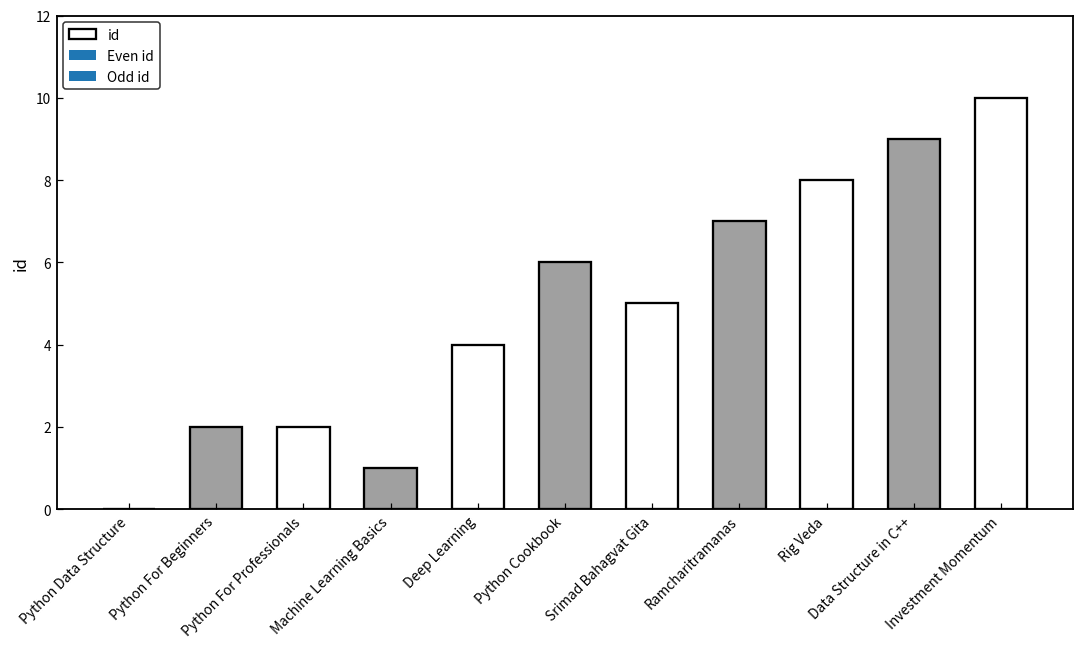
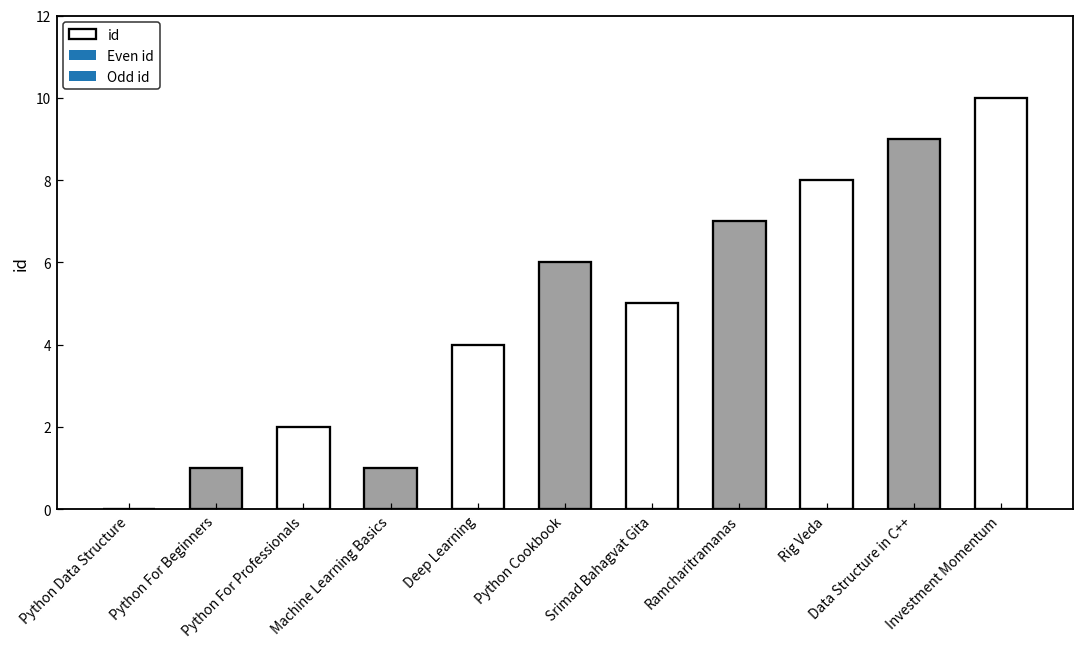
Python For Beginners: 2 -> 1
